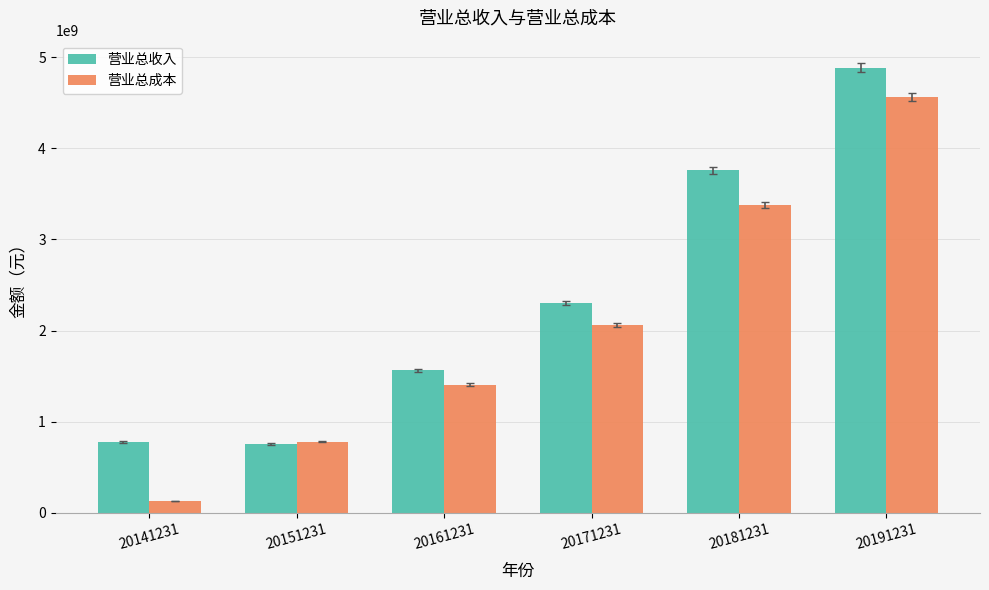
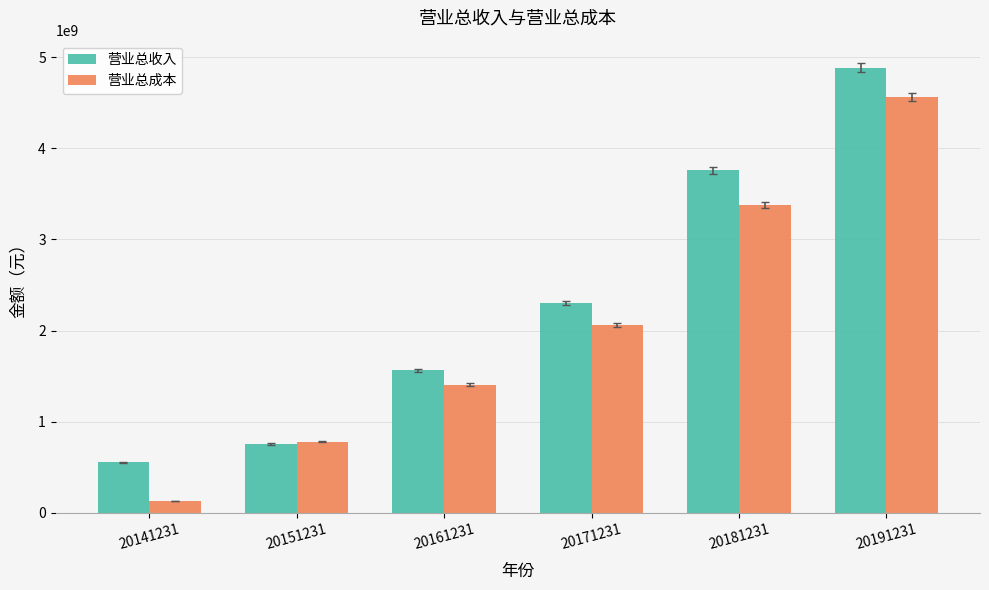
营业总收入, 20141231: 800000000 -> 600000000
